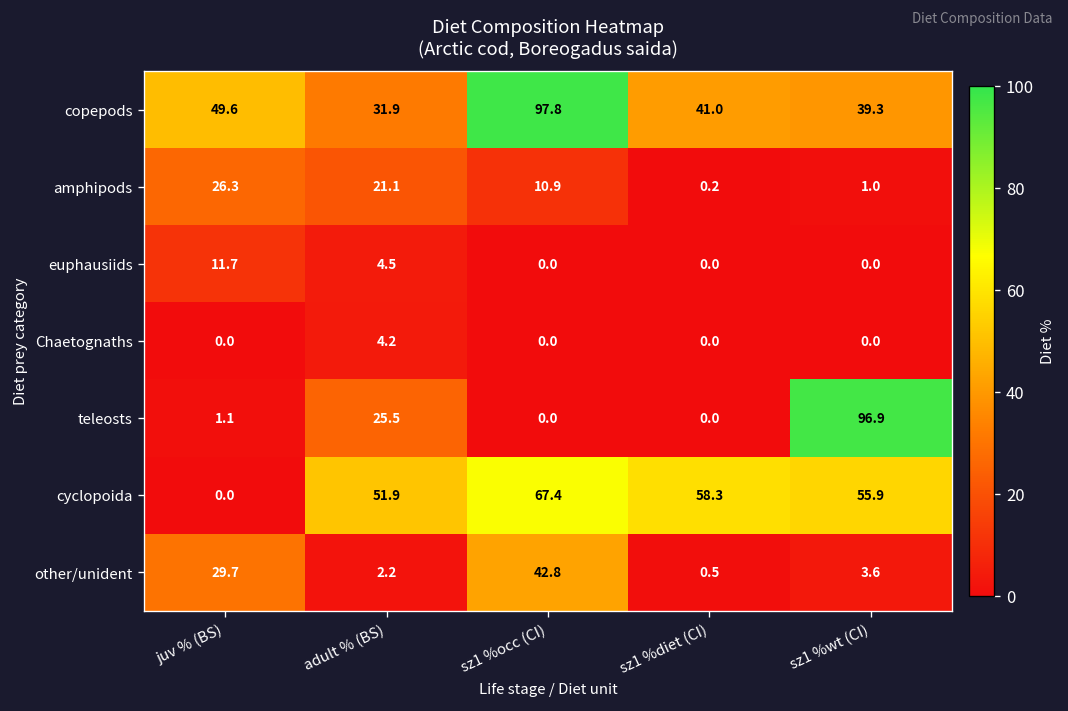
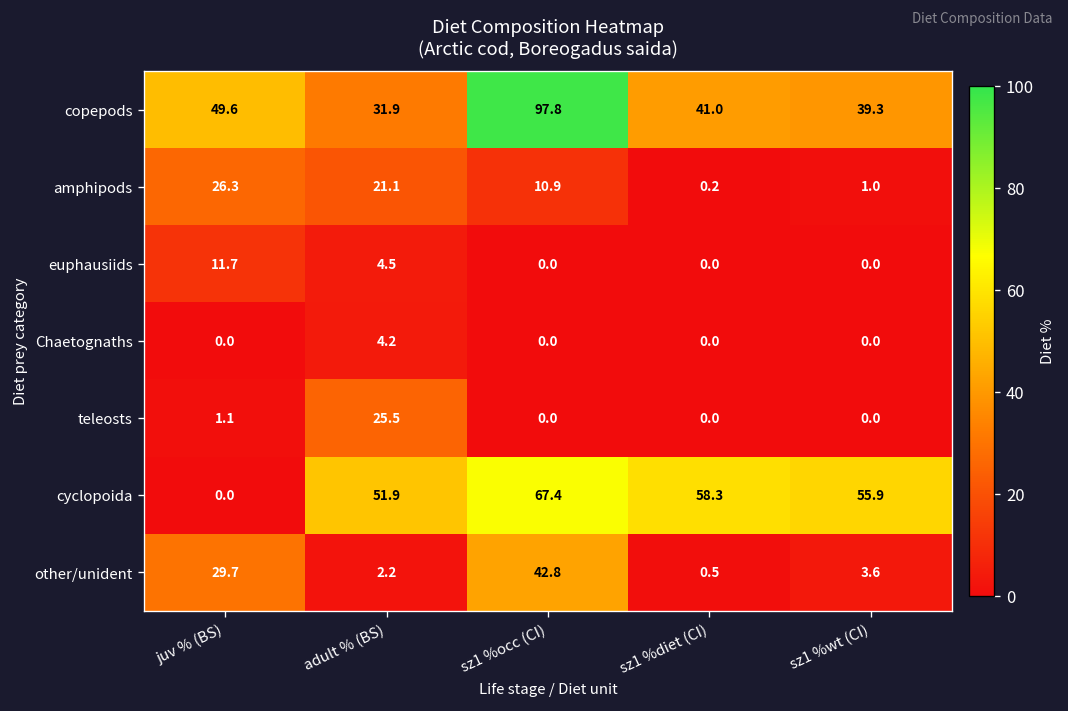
teleosts, sz1 %wt (CI): 96.9 -> 0.0
